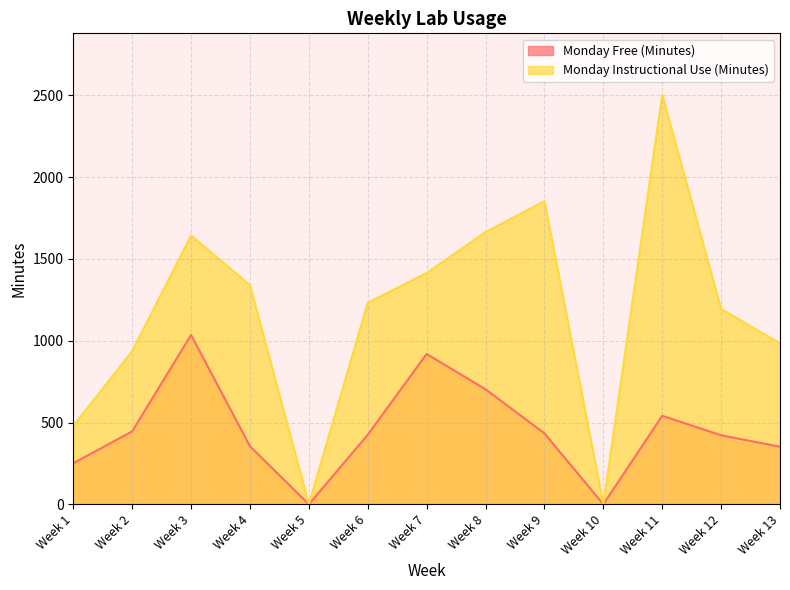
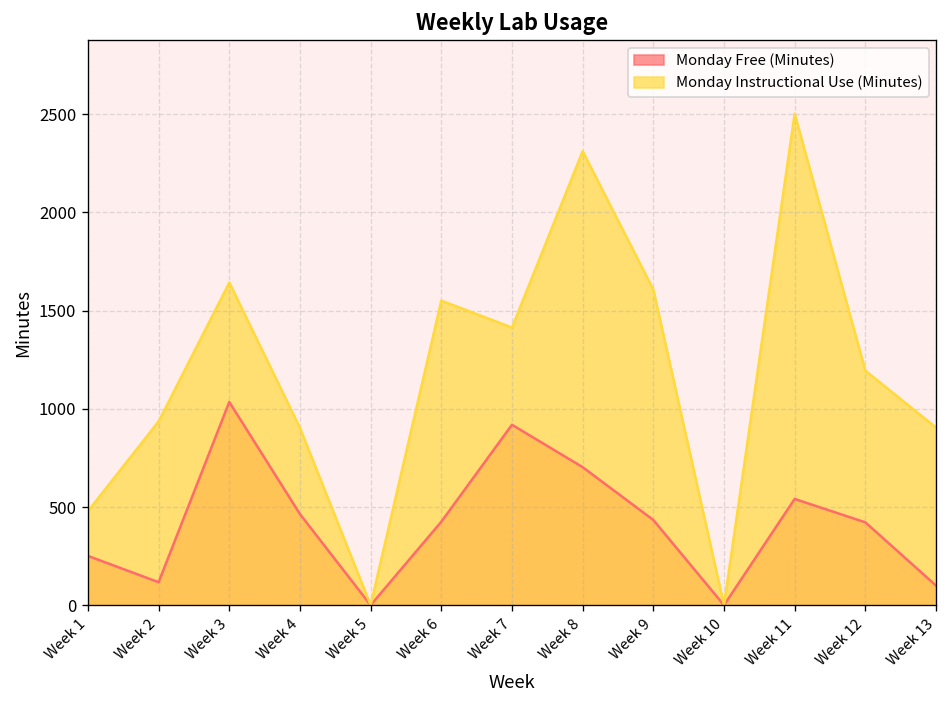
Monday Free (Minutes), Week 2: 450 -> 120
Monday Free (Minutes), Week 4: 360 -> 460
Monday Instructional Use (Minutes), Week 4: 1340 -> 900
Monday Instructional Use (Minutes), Week 6: 1230 -> 1550
Monday Instructional Use (Minutes), Week 8: 1660 -> 2310
Monday Instructional Use (Minutes), Week 9: 1850 -> 1610
Monday Free (Minutes), Week 13: 350 -> 100
Monday Instructional Use (Minutes), Week 13: 980 -> 910
